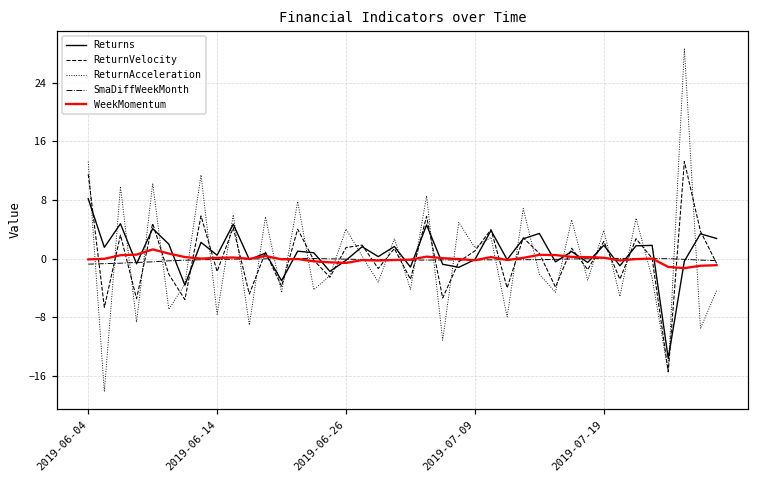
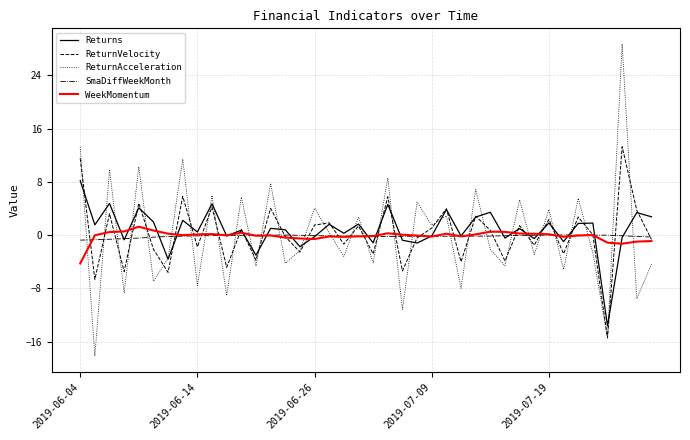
WeekMomentum, 2019-06-04: 0 -> -4
